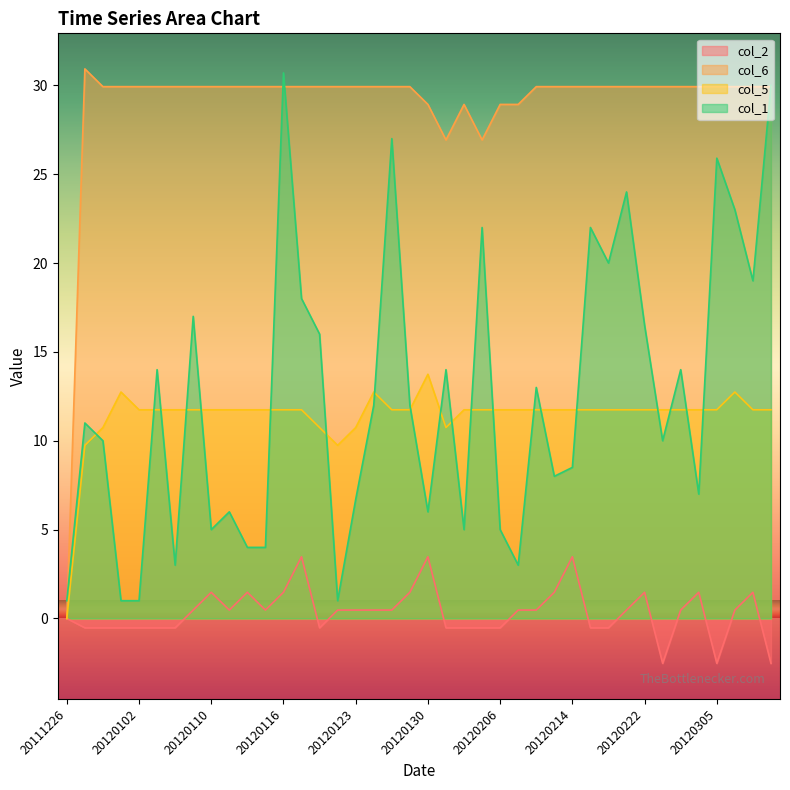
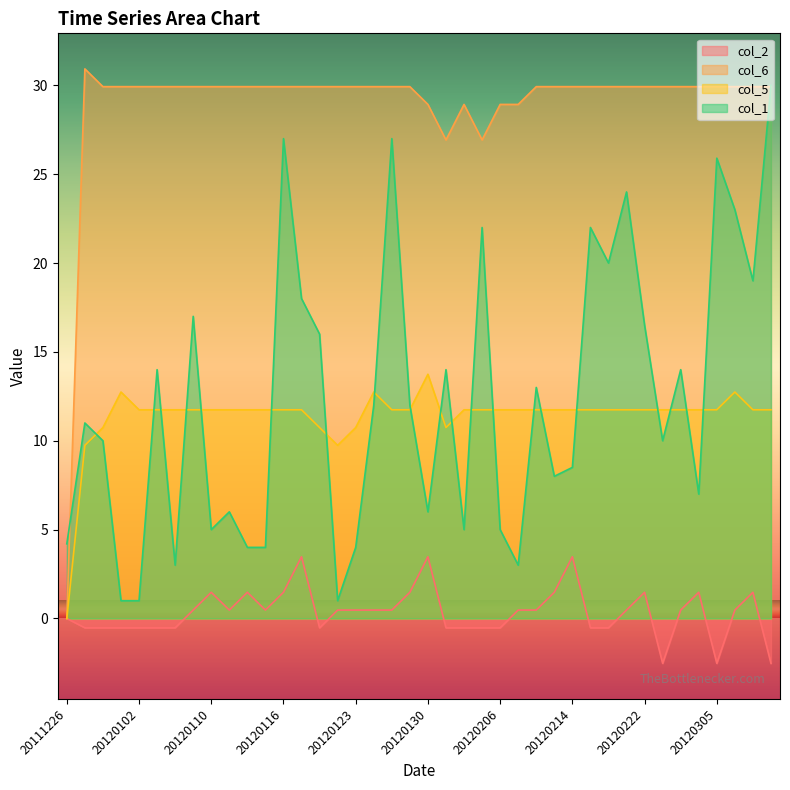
col_1, 20111226: 1.0 -> 4.2
col_1, 20120116: 30.7 -> 27.0
col_1, 20120123: 6.7 -> 4.0
